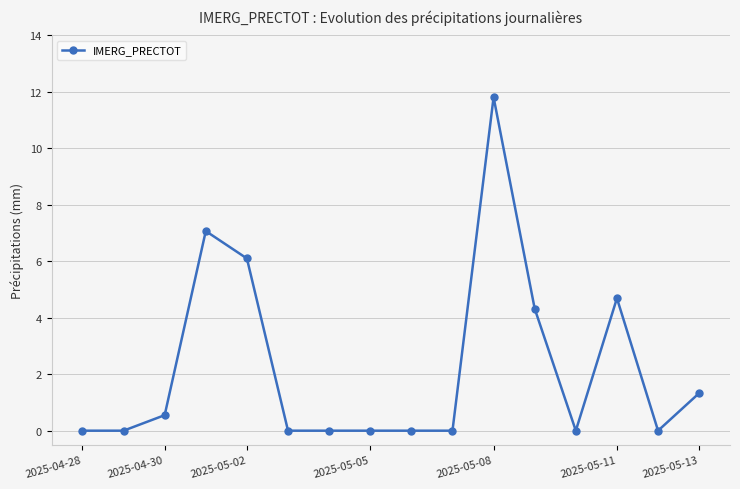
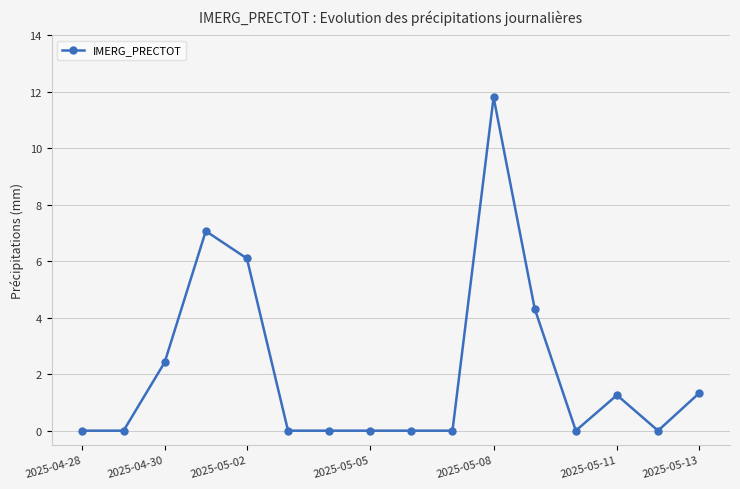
2025-04-30: 0.6 -> 2.4
2025-05-11: 4.7 -> 1.3
